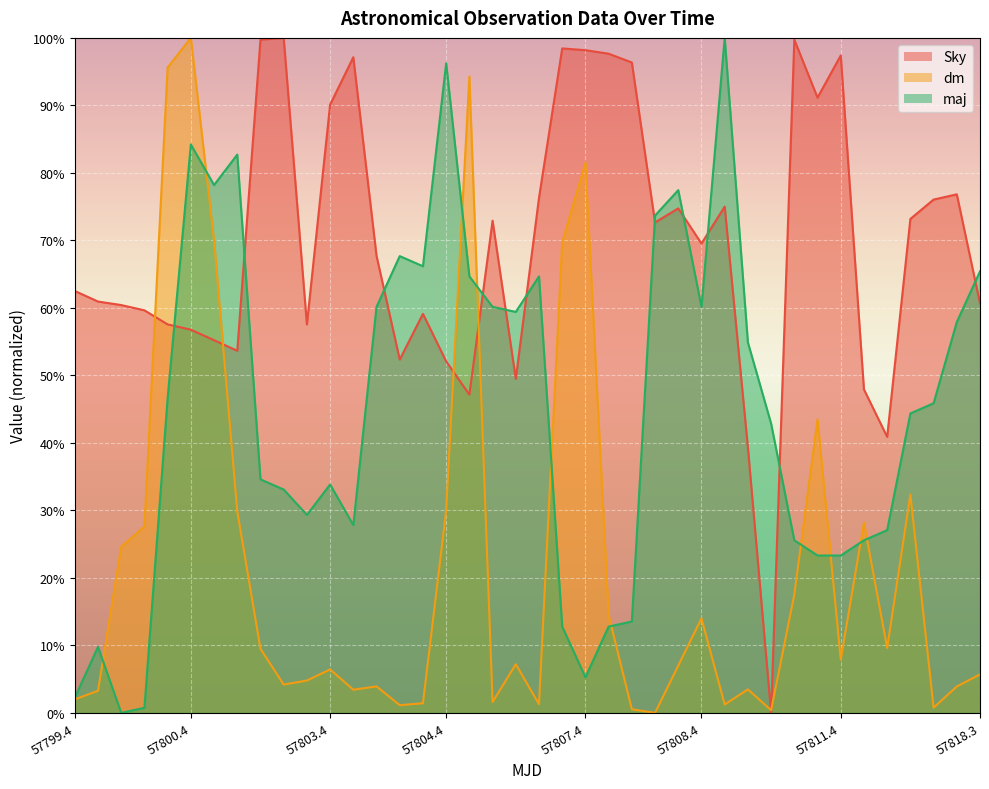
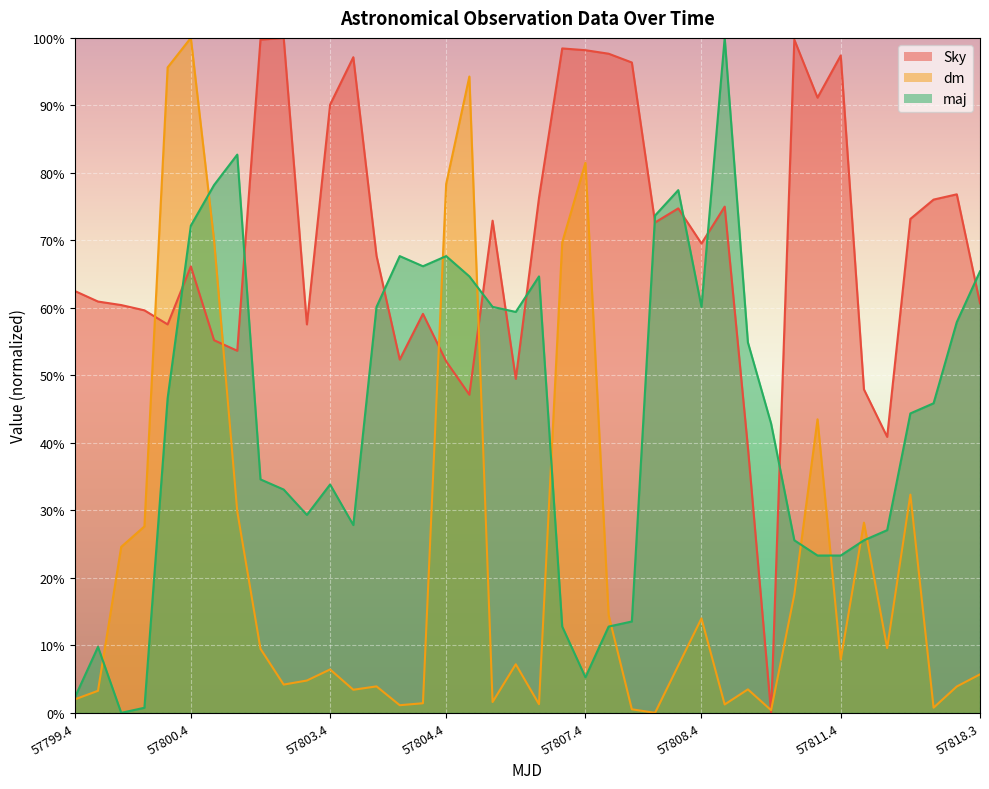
Sky, 57800.4: 57% -> 66%
maj, 57800.4: 84% -> 72%
dm, 57804.4: 30% -> 78%
maj, 57804.4: 96% -> 68%
